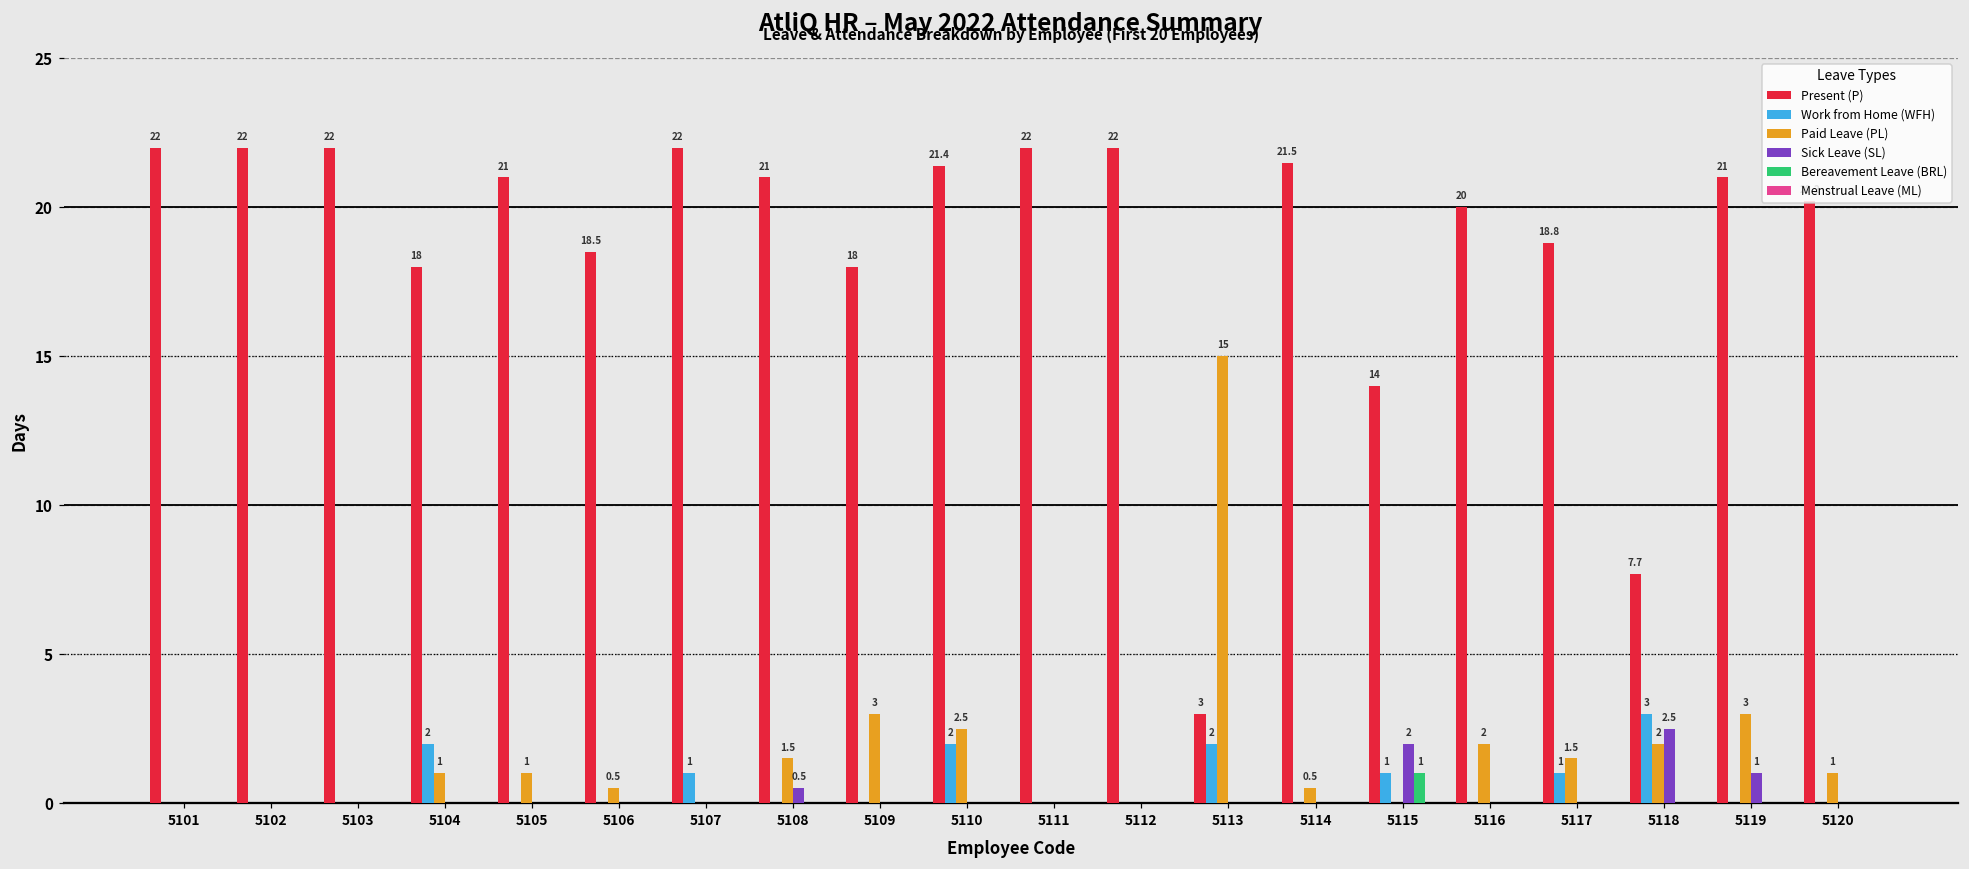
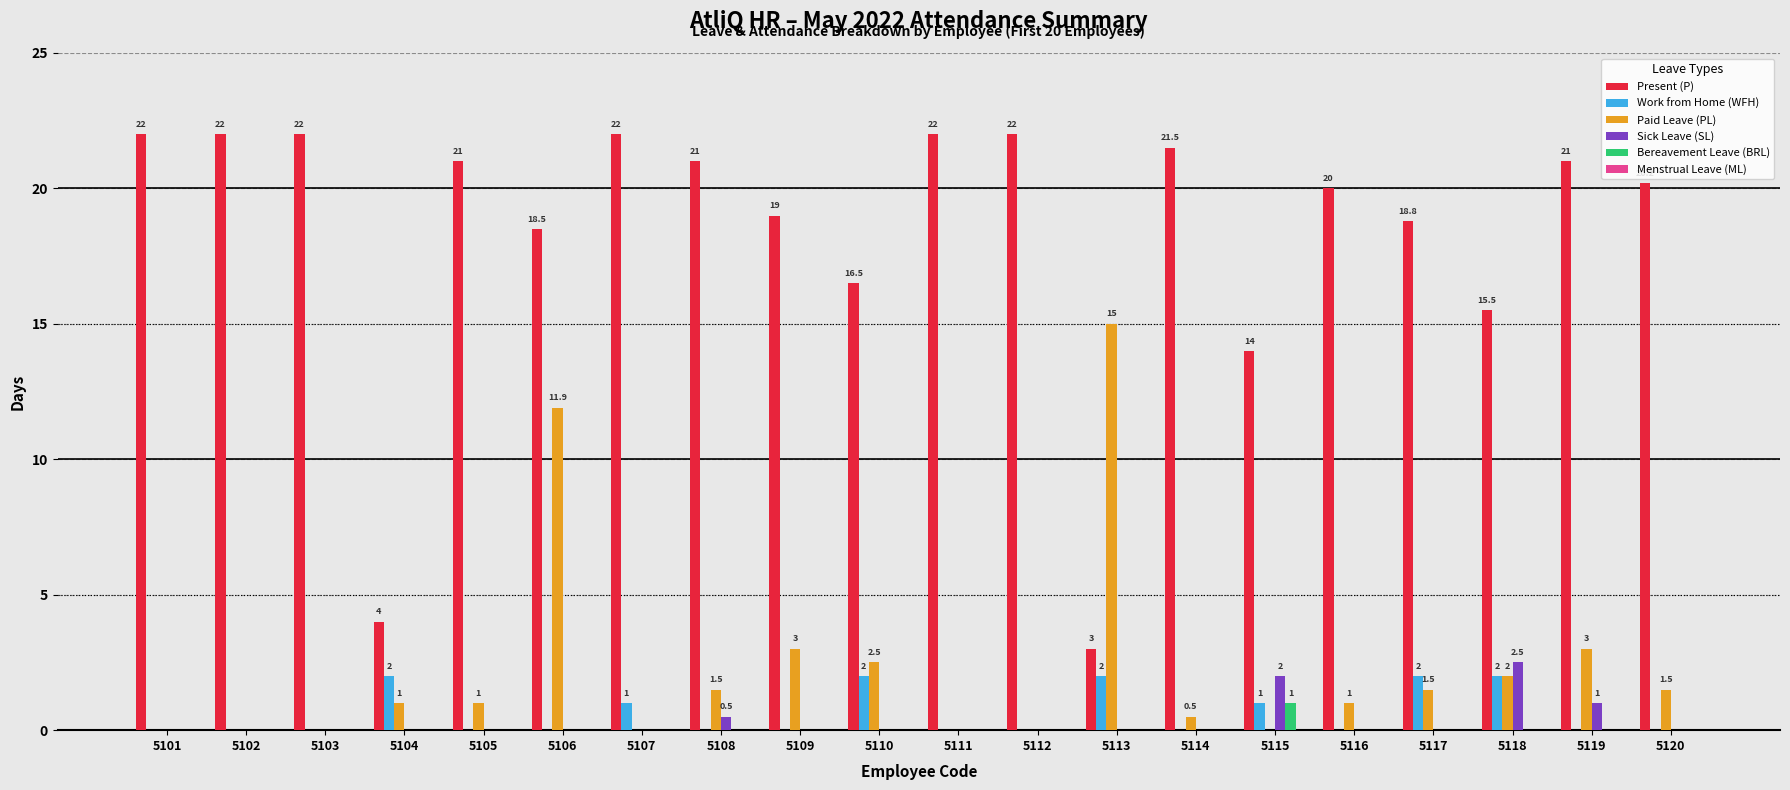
Present (P), 5104: 18 -> 4
Paid Leave (PL), 5106: 0.5 -> 11.9
Present (P), 5109: 18 -> 19
Present (P), 5110: 21.4 -> 16.5
Paid Leave (PL), 5116: 2 -> 1
Work from Home (WFH), 5117: 1 -> 2
Present (P), 5118: 7.7 -> 15.5
Work from Home (WFH), 5118: 3 -> 2
Paid Leave (PL), 5120: 1 -> 1.5
